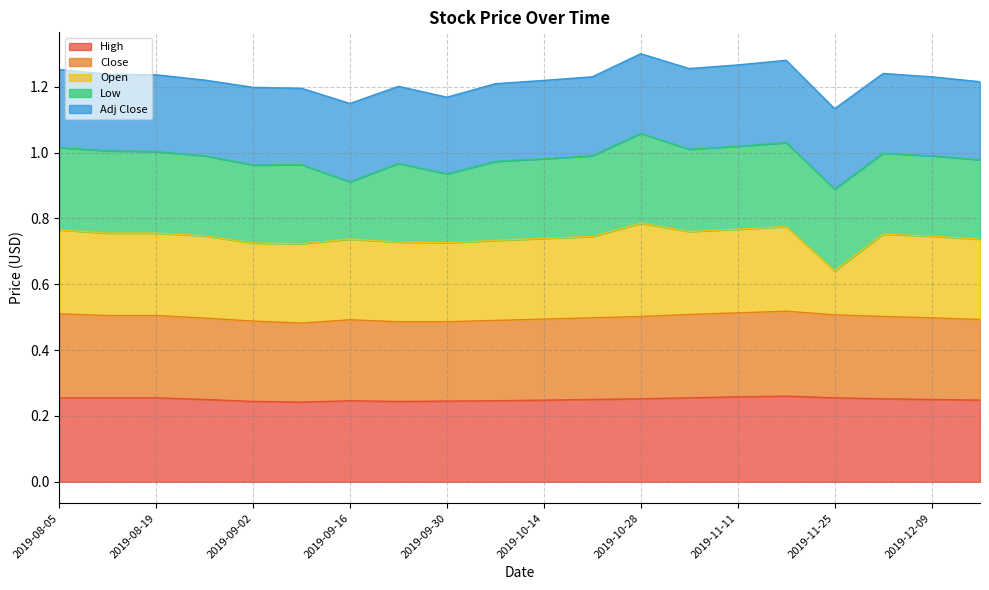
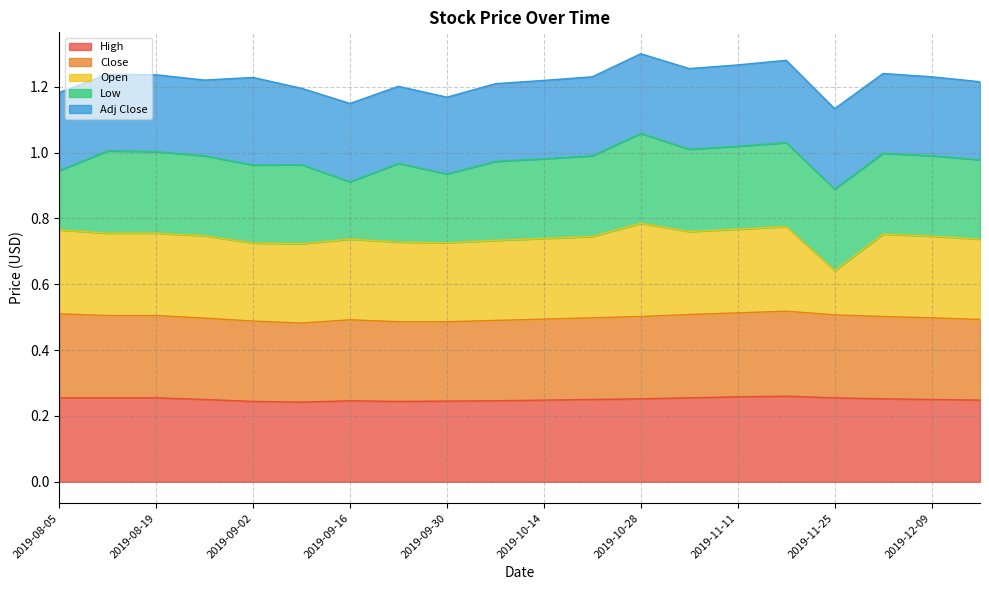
Low, 2019-08-05: 0.25 -> 0.18
Adj Close, 2019-09-02: 0.24 -> 0.27
